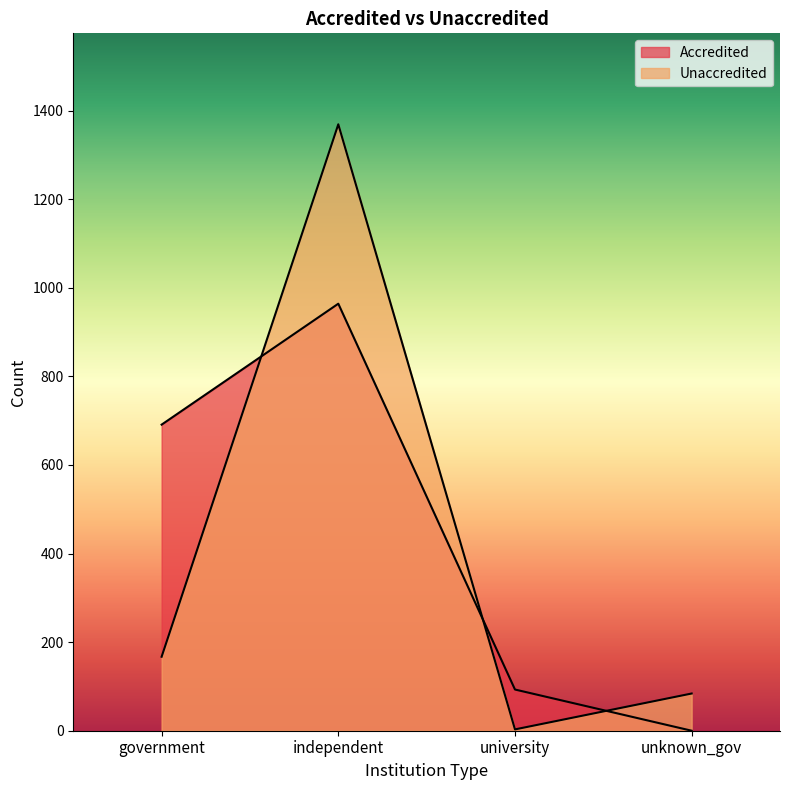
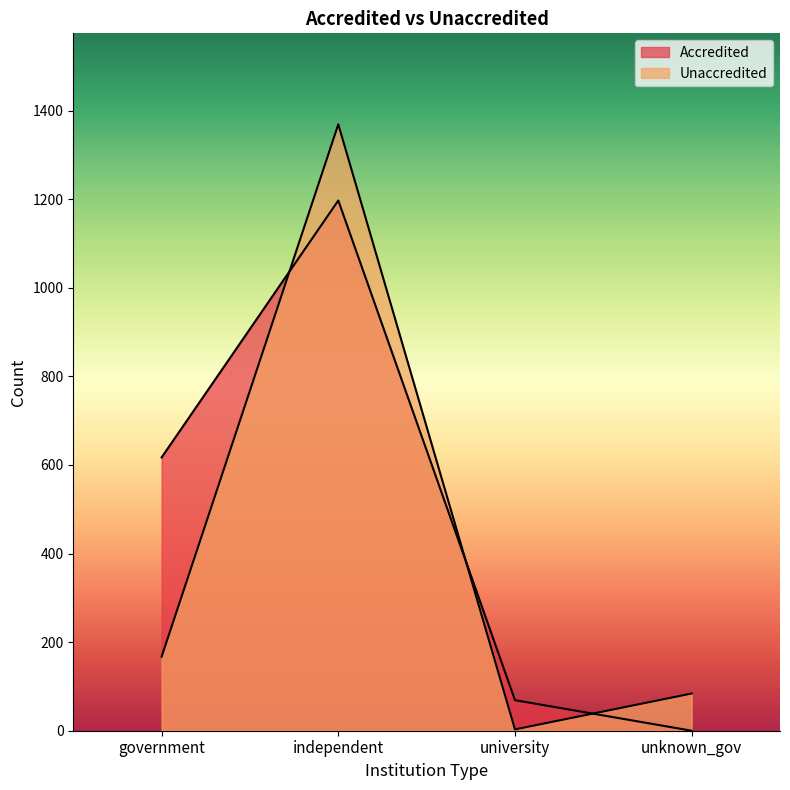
Accredited, government: 690 -> 620
Accredited, independent: 960 -> 1200
Accredited, university: 90 -> 70
